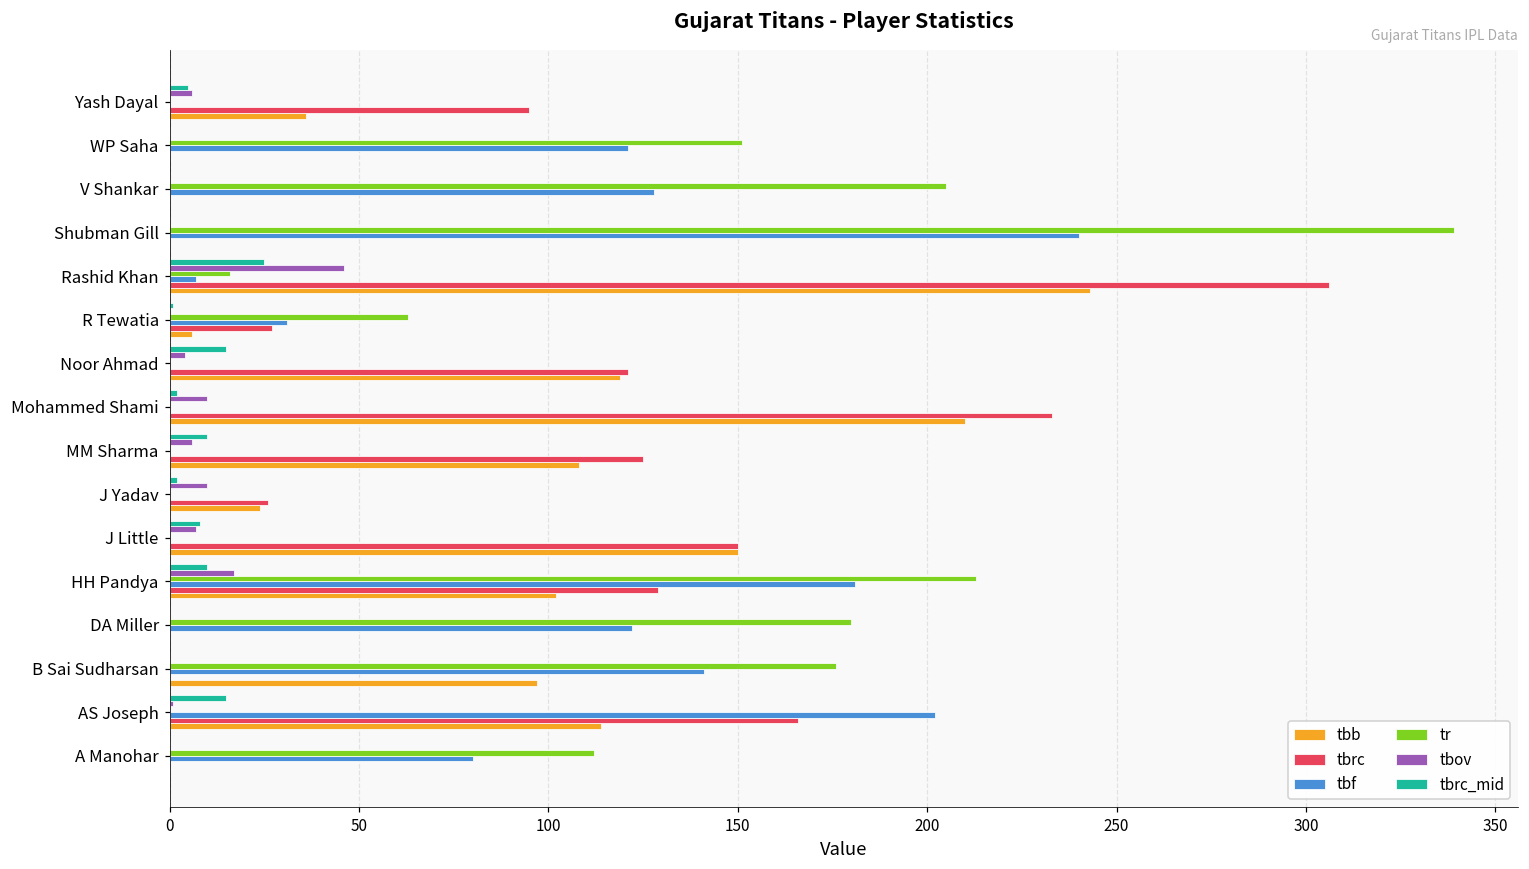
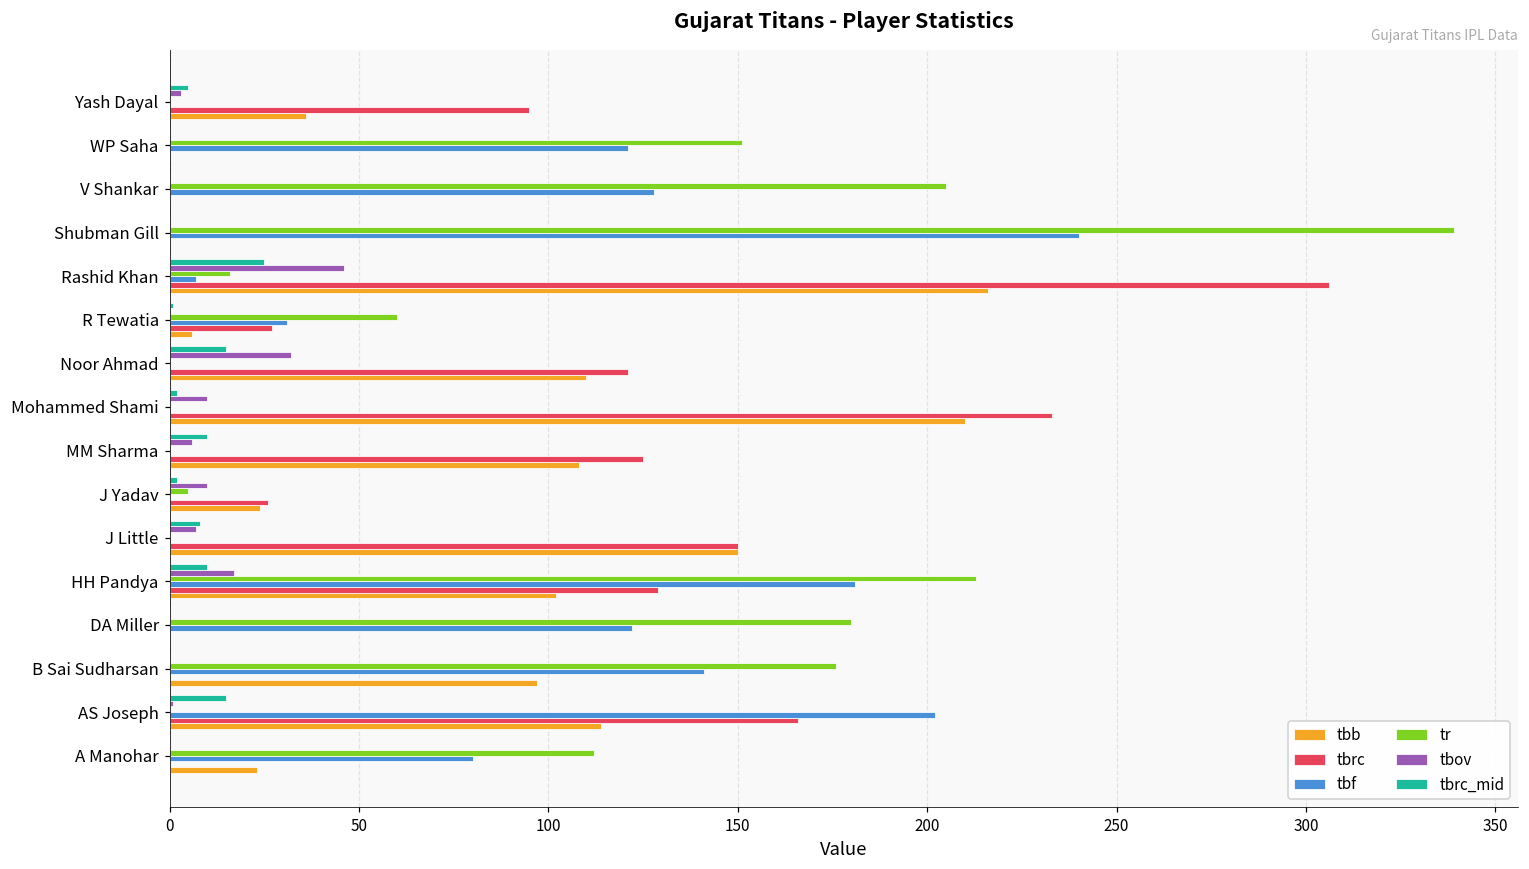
tbov, Yash Dayal: 6 -> 3
tbb, Rashid Khan: 243 -> 216
tr, R Tewatia: 63 -> 60
tbov, Noor Ahmad: 4 -> 32
tbb, Noor Ahmad: 119 -> 110
tr, J Yadav: 0 -> 5
tbb, A Manohar: 0 -> 23
